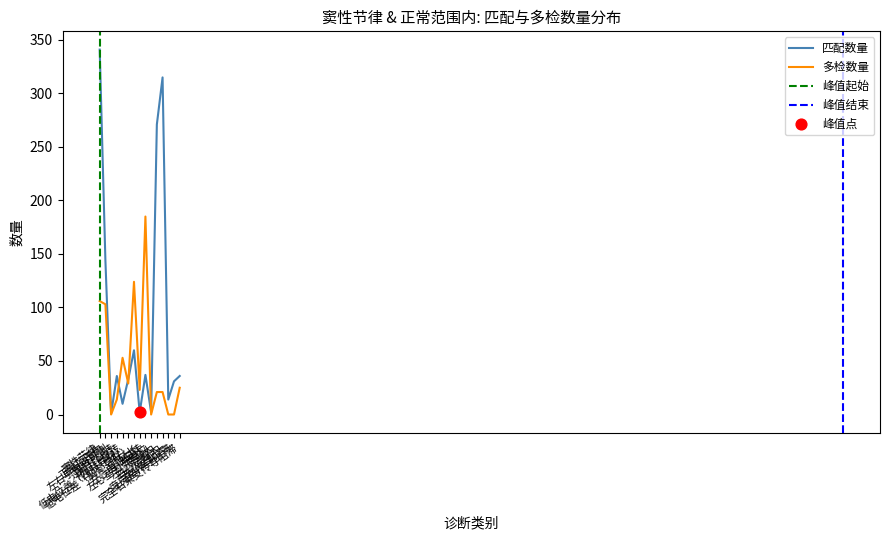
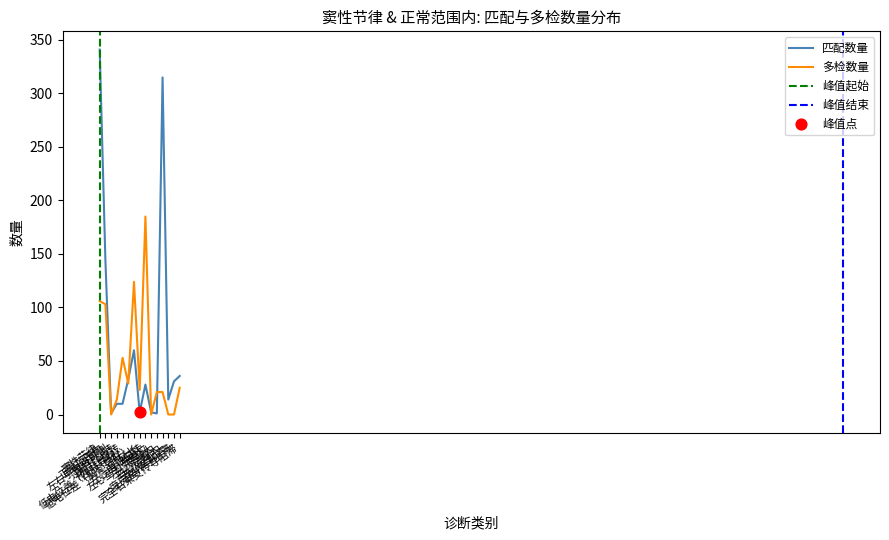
匹配数量, 逆时针旋转: 36 -> 10
匹配数量, 左心电轴偏转: 37 -> 28
匹配数量, 左心房增大: 271 -> 1
